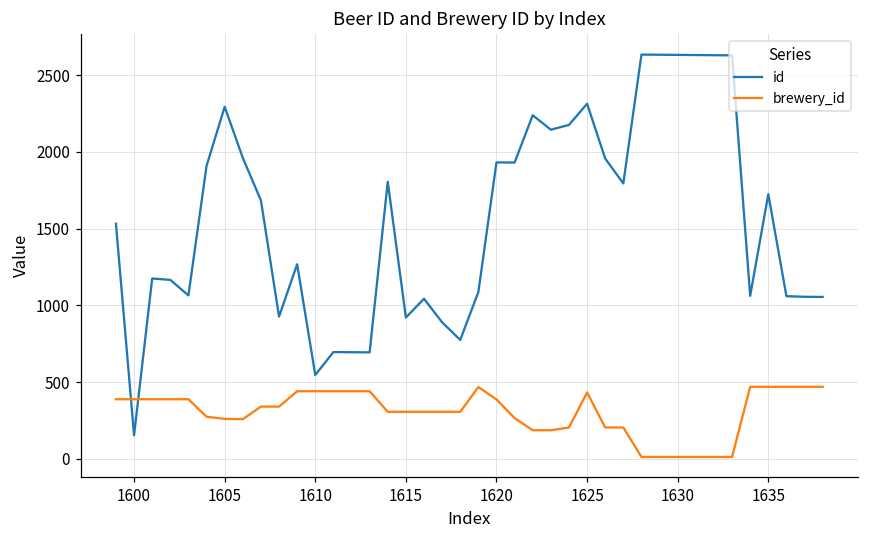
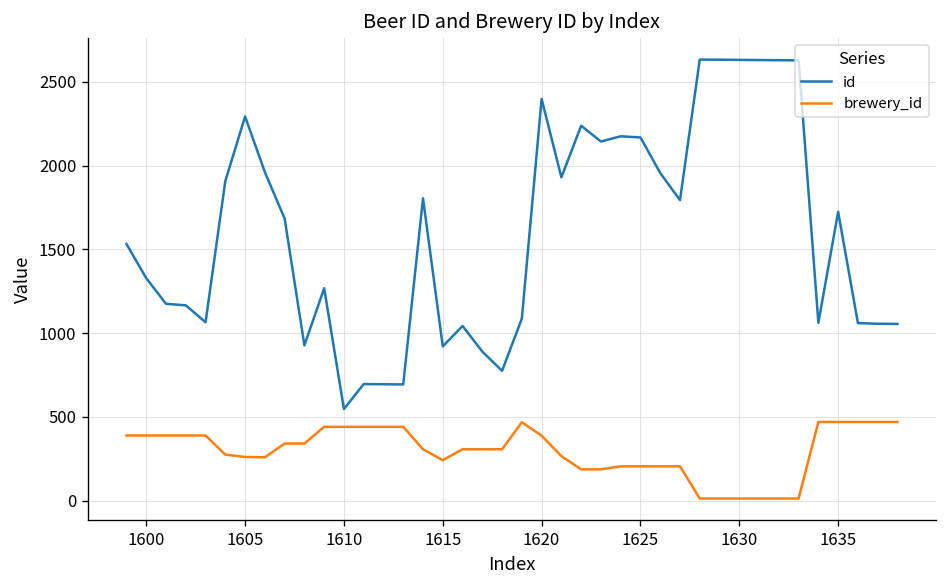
id, 1600: 150 -> 1330
brewery_id, 1615: 310 -> 240
id, 1620: 1930 -> 2400
id, 1625: 2310 -> 2170
brewery_id, 1625: 430 -> 210
